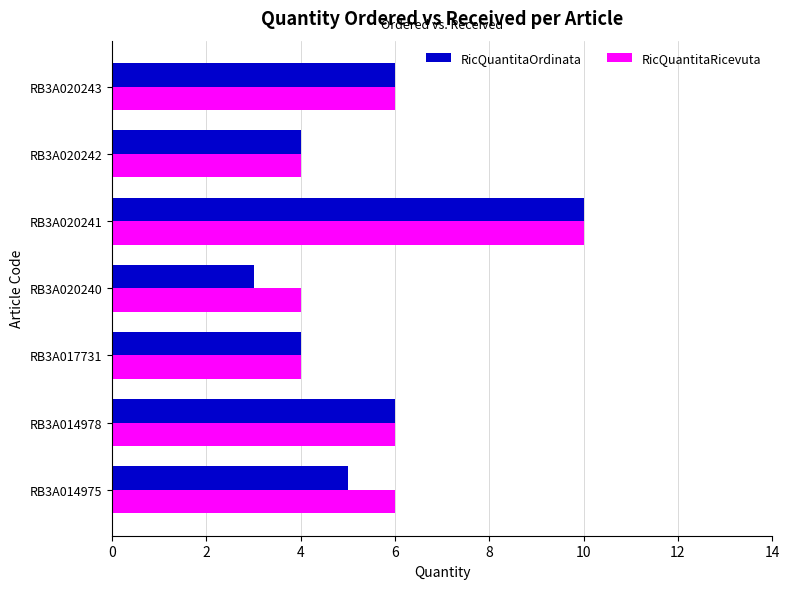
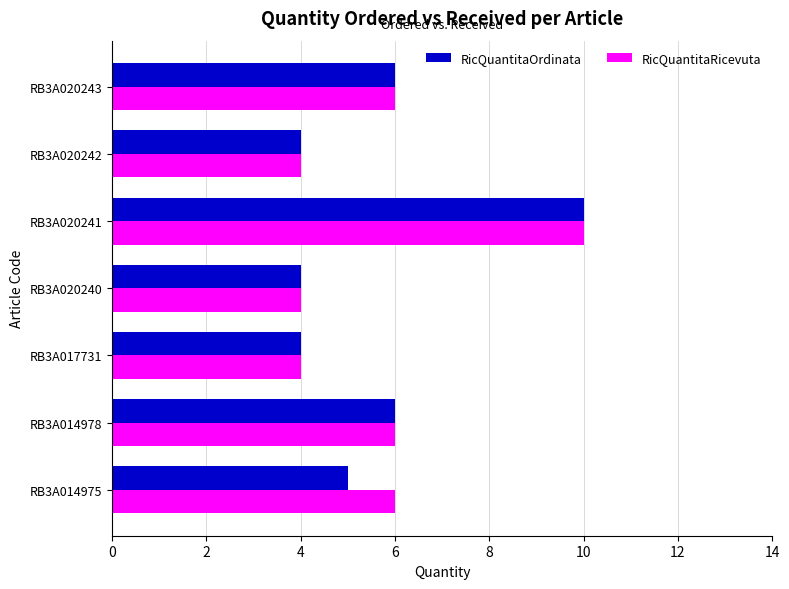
RicQuantitaOrdinata, RB3A020240: 3 -> 4
